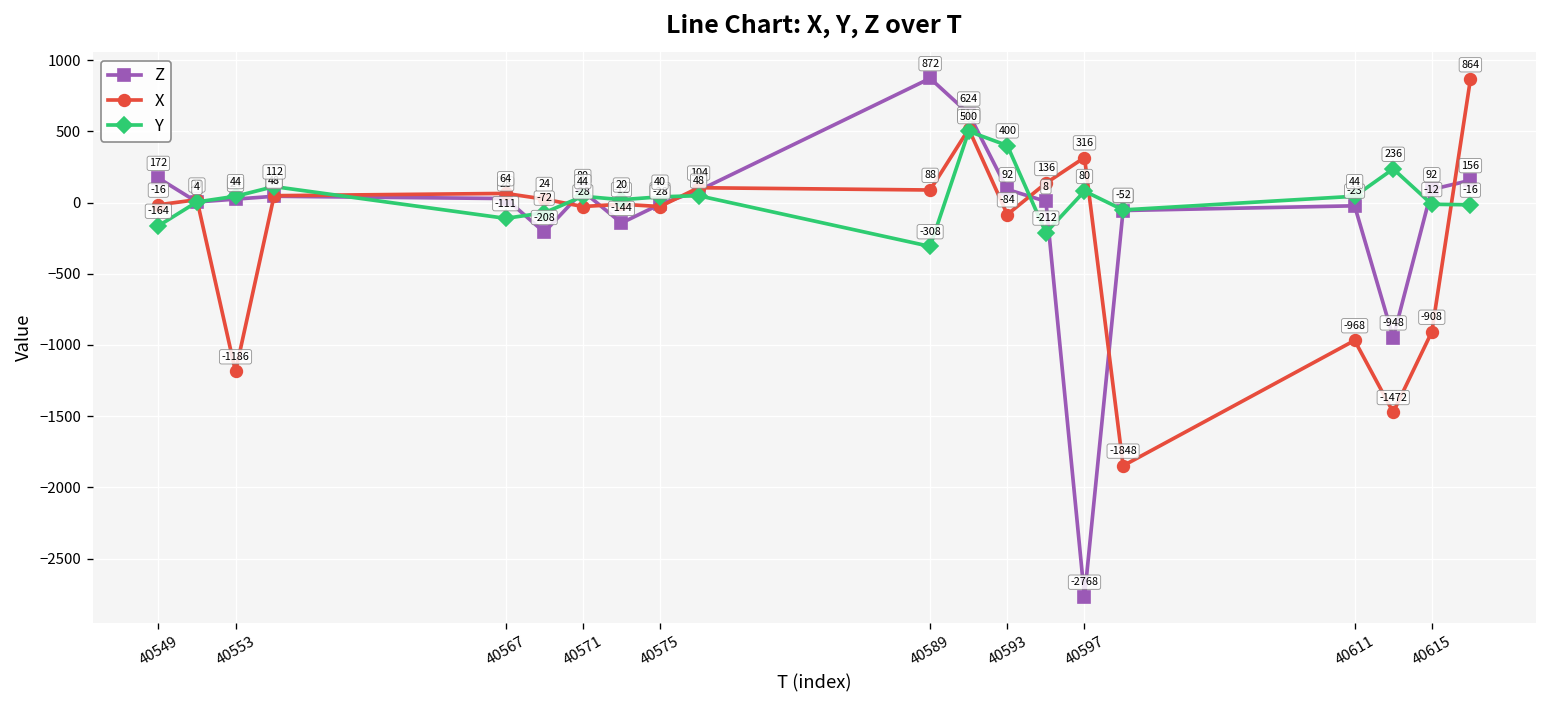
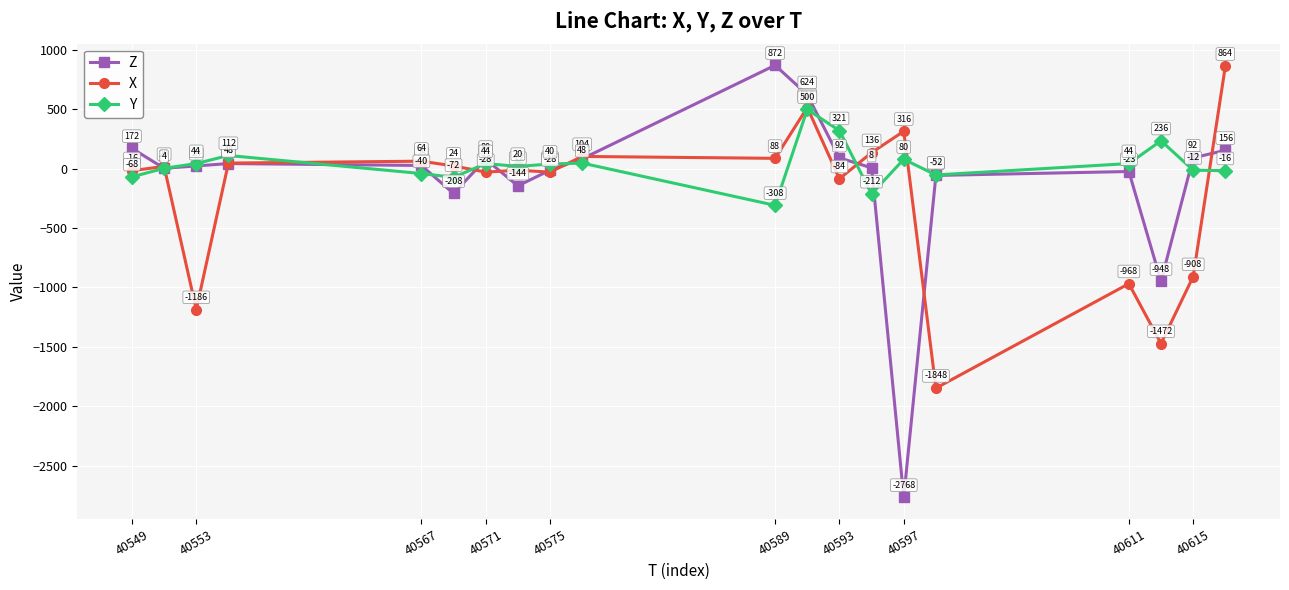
Y, 40549: -164 -> -68
Y, 40567: -111 -> -40
Y, 40593: 400 -> 321
